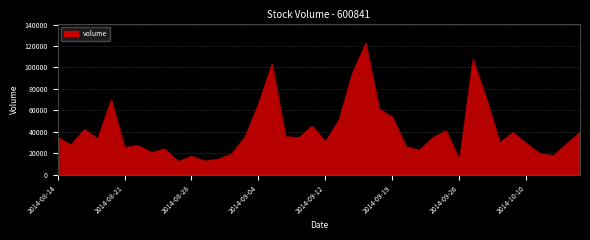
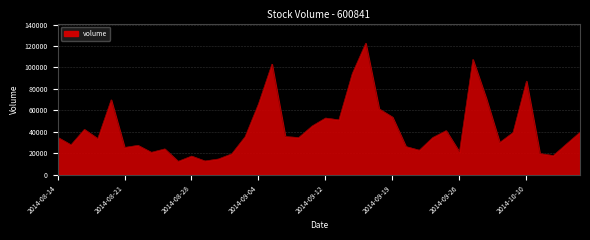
2014-09-12: 31000 -> 53000
2014-09-26: 14000 -> 21000
2014-10-10: 29000 -> 87000
